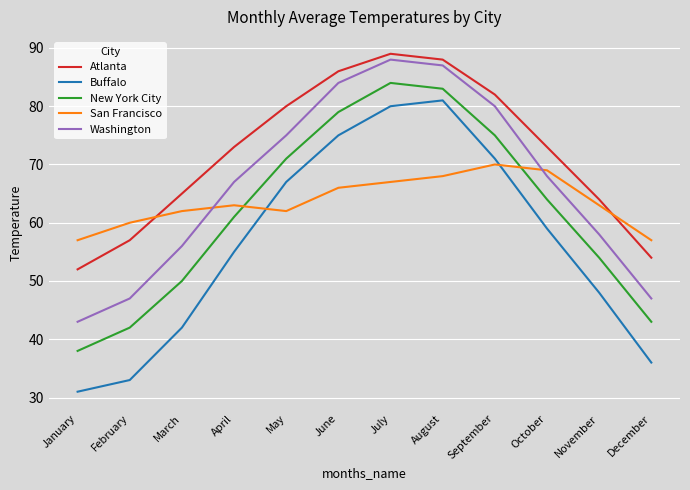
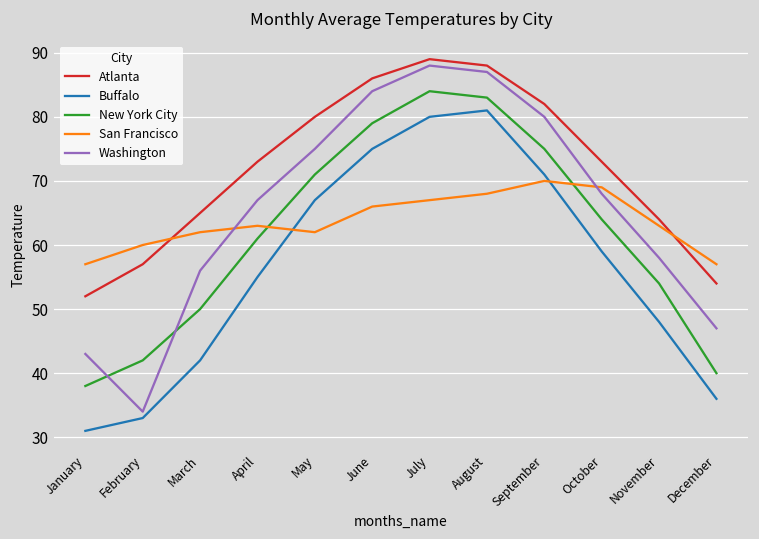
Washington, February: 47 -> 34
New York City, December: 43 -> 40
